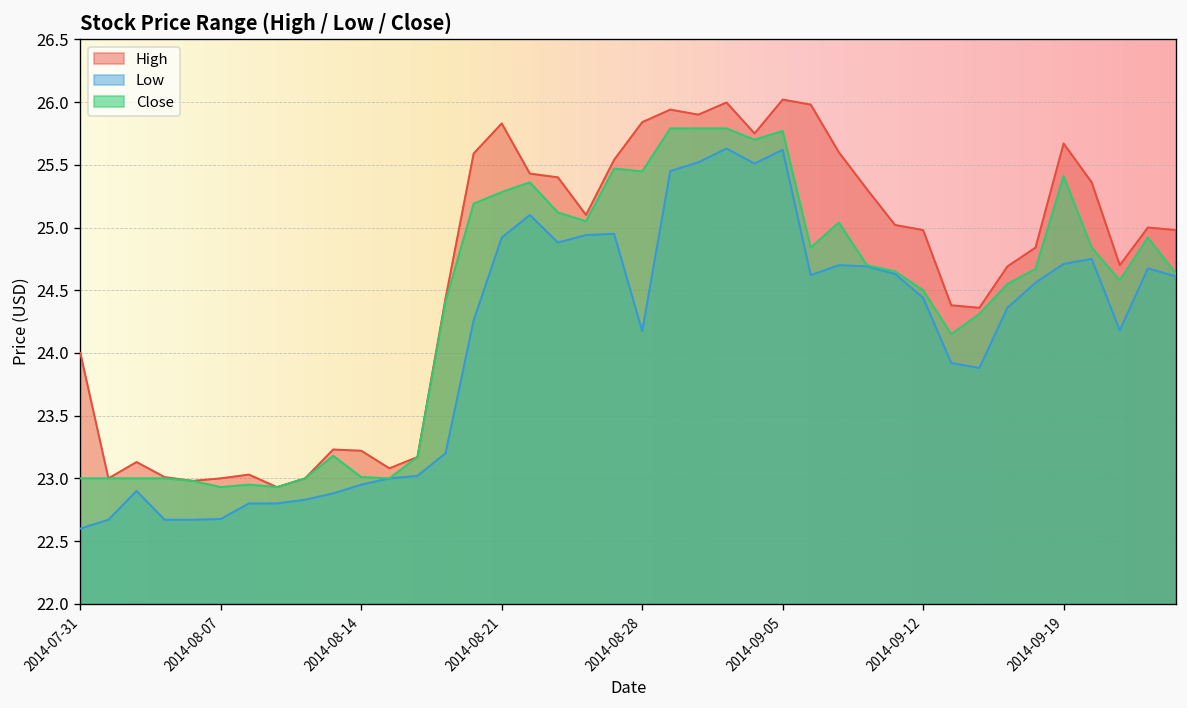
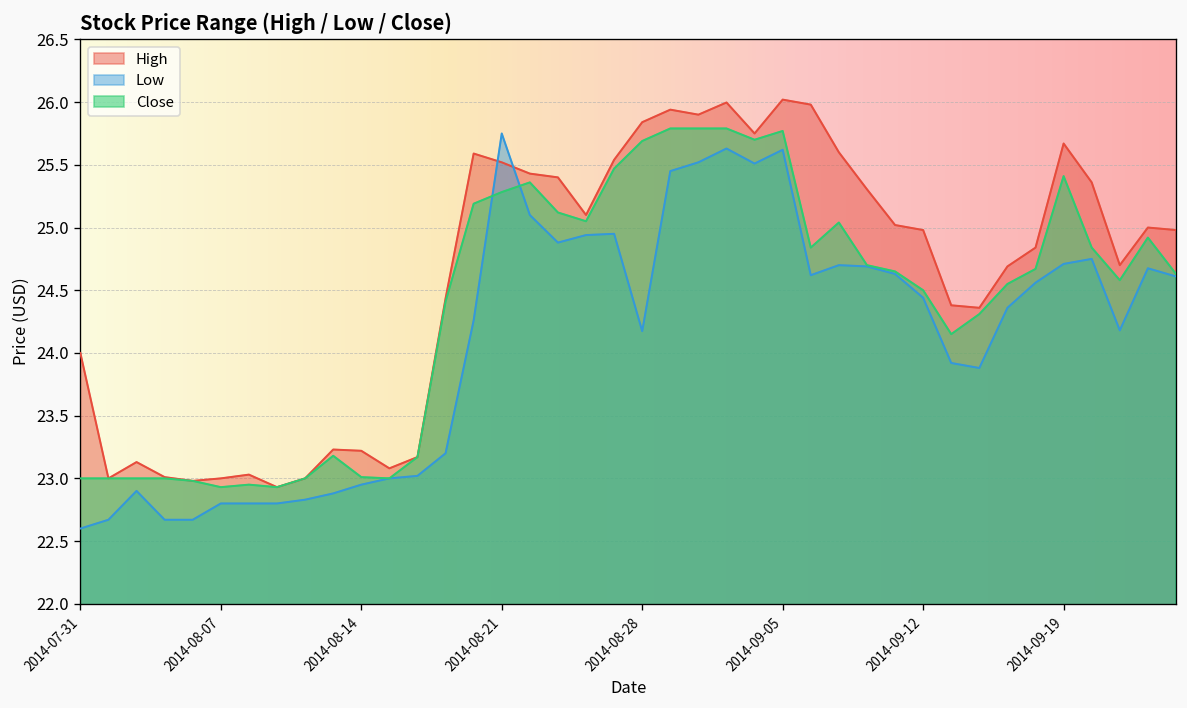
Low, 2014-08-07: 22.68 -> 22.80
High, 2014-08-21: 25.83 -> 25.52
Low, 2014-08-21: 24.92 -> 25.75
Close, 2014-08-28: 25.45 -> 25.69
